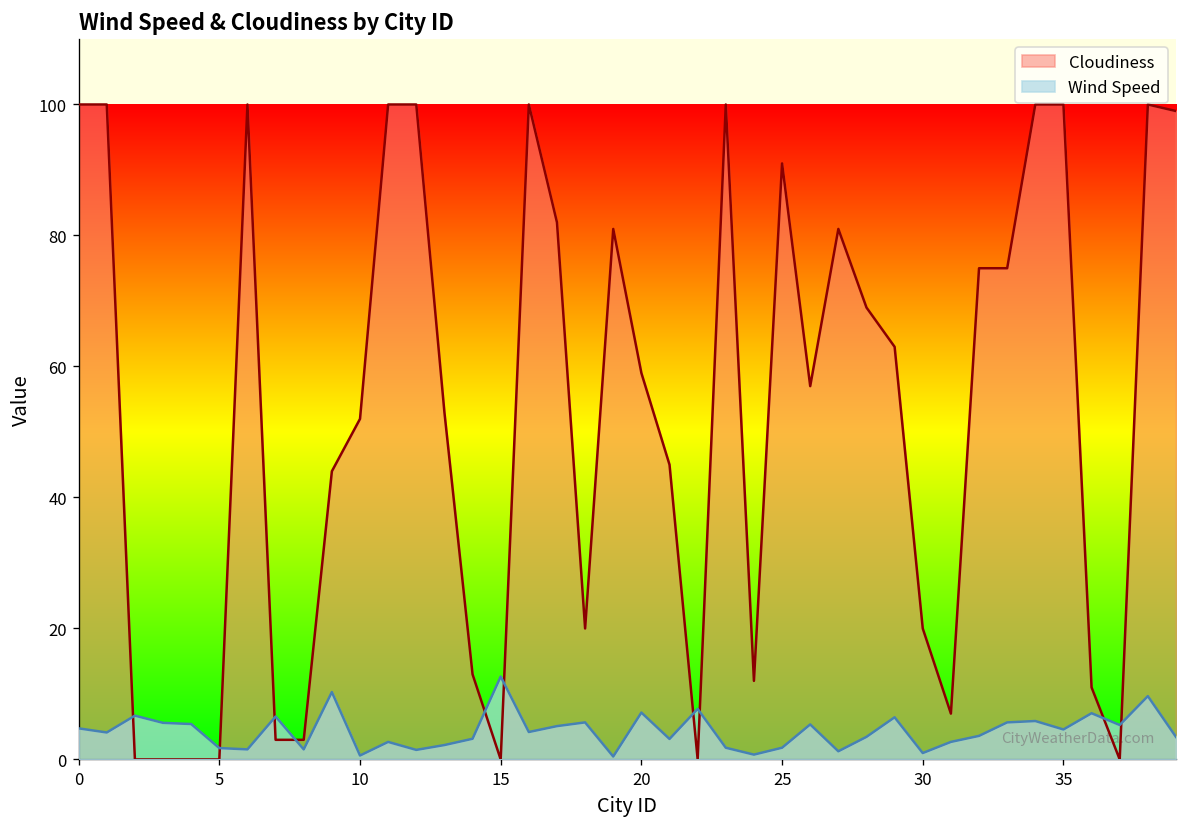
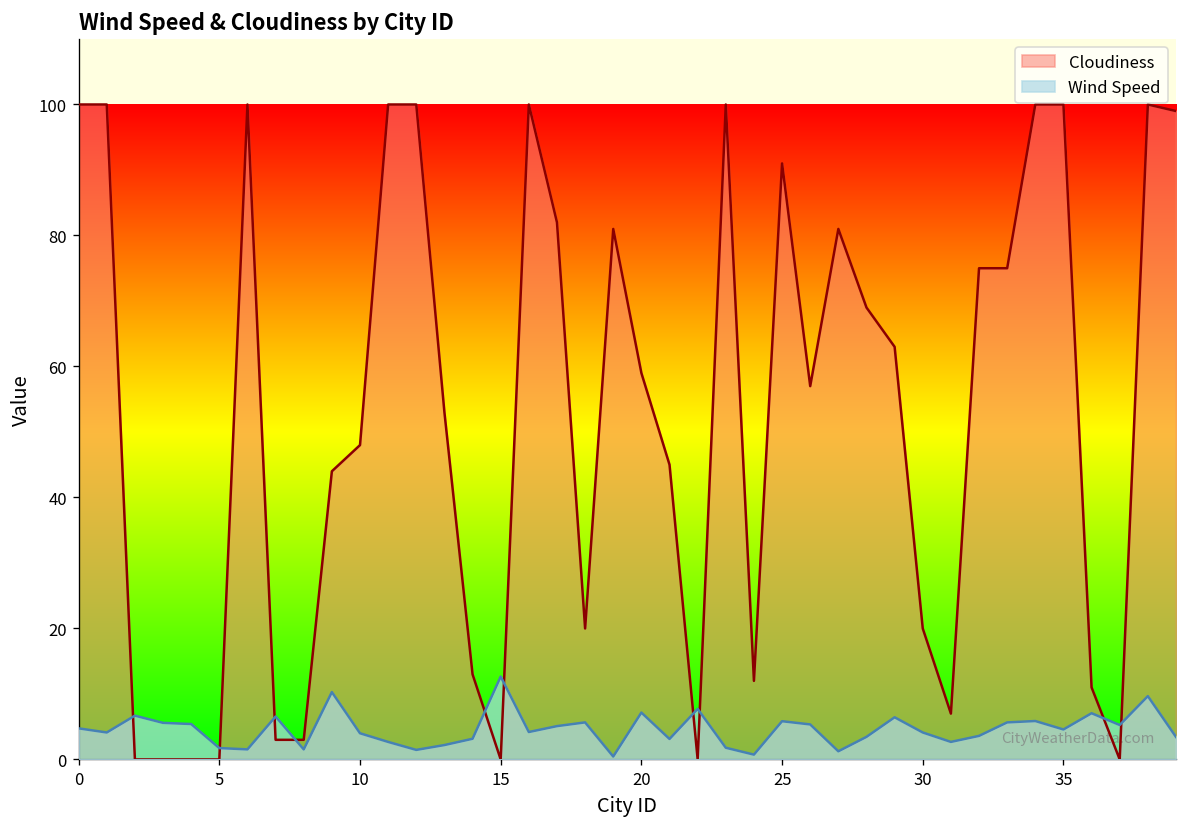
Cloudiness, 10: 52 -> 48
Wind Speed, 10: 1 -> 4
Wind Speed, 25: 2 -> 6
Wind Speed, 30: 1 -> 4
